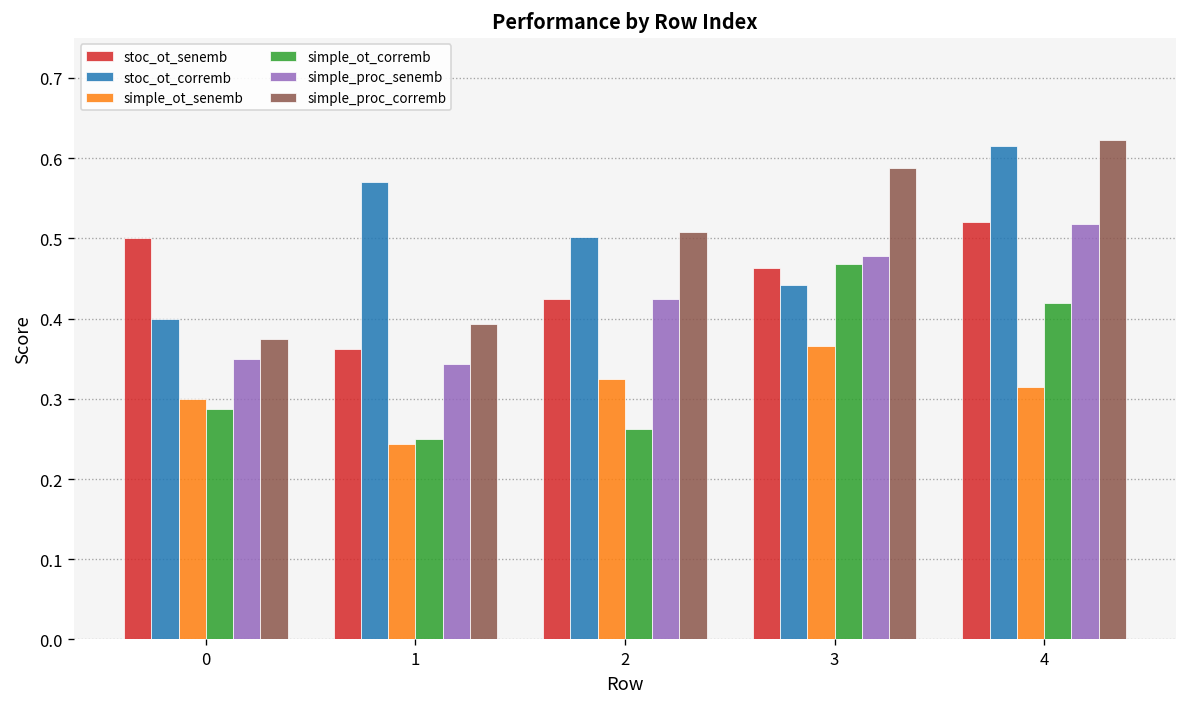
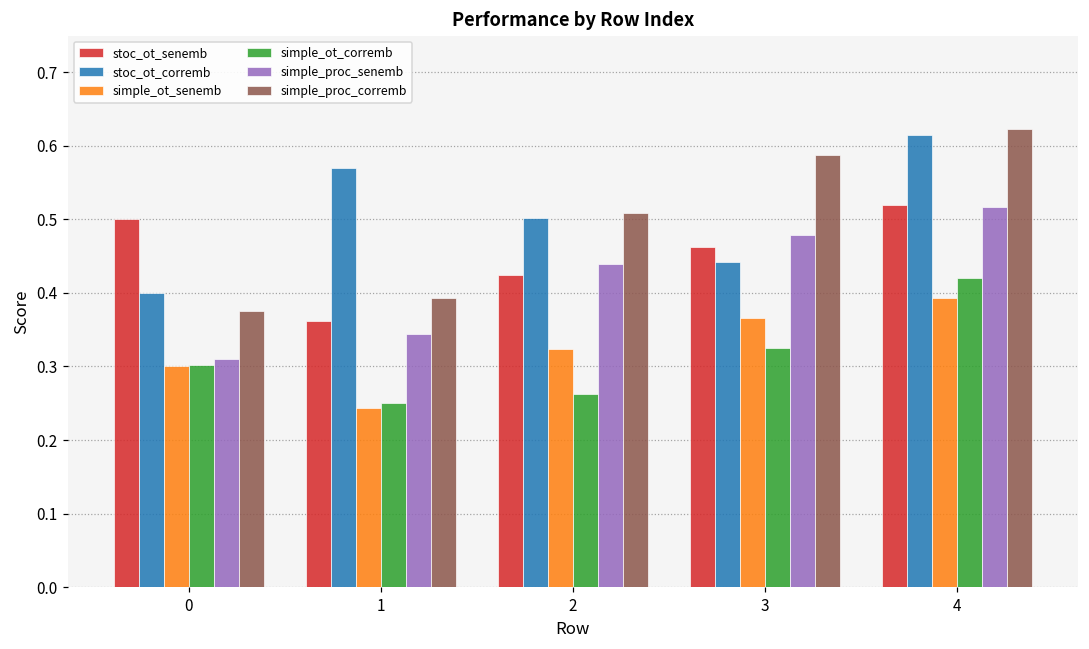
simple_ot_corremb, 0: 0.29 -> 0.30
simple_proc_senemb, 0: 0.35 -> 0.31
simple_proc_senemb, 2: 0.43 -> 0.44
simple_ot_corremb, 3: 0.47 -> 0.33
simple_ot_senemb, 4: 0.31 -> 0.39
